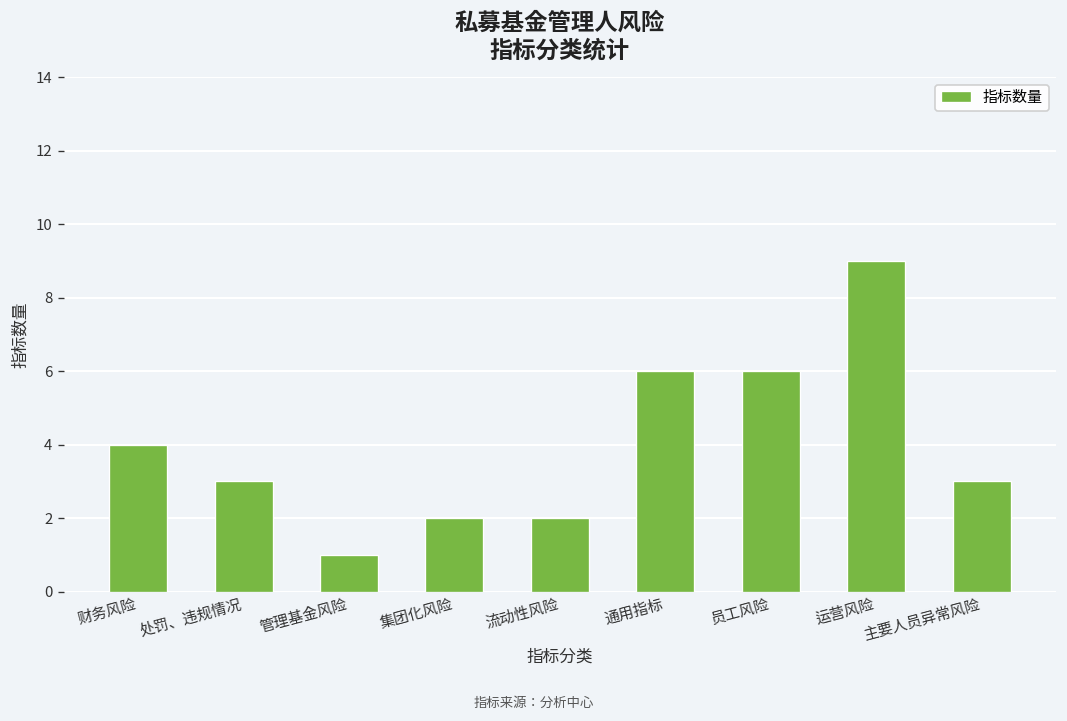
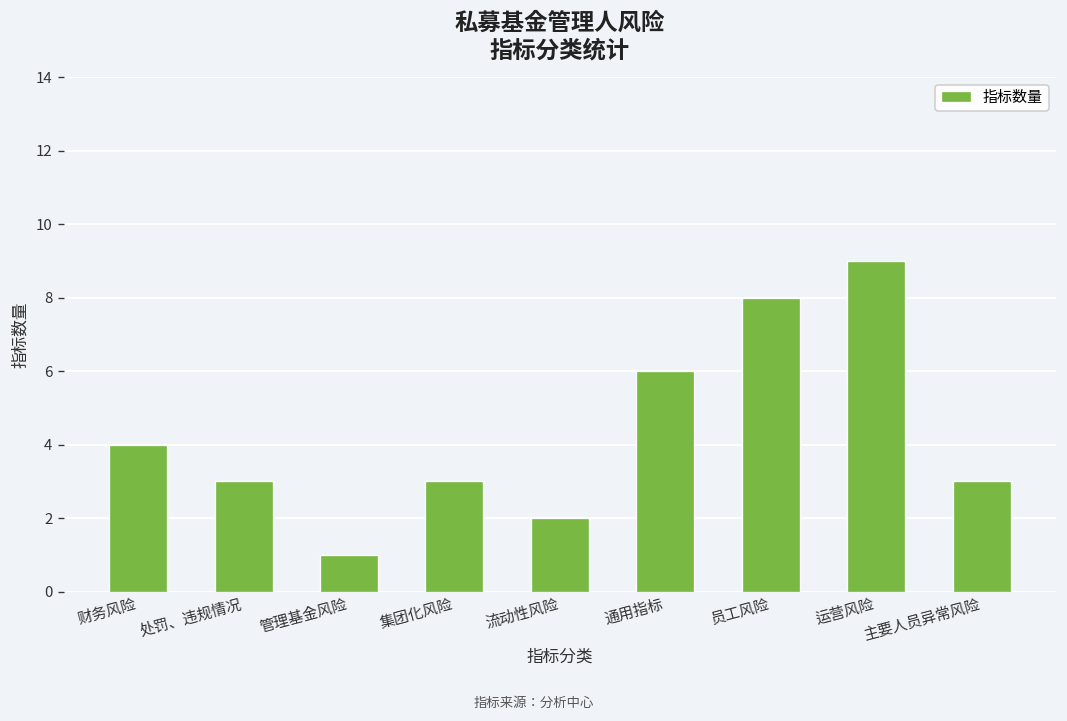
集团化风险: 2 -> 3
员工风险: 6 -> 8
